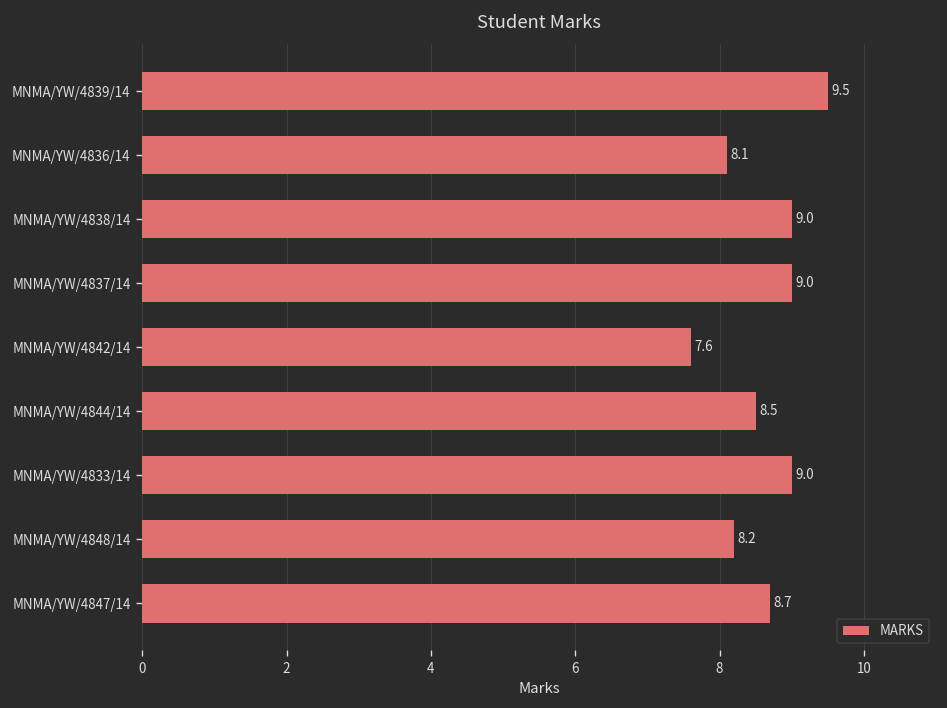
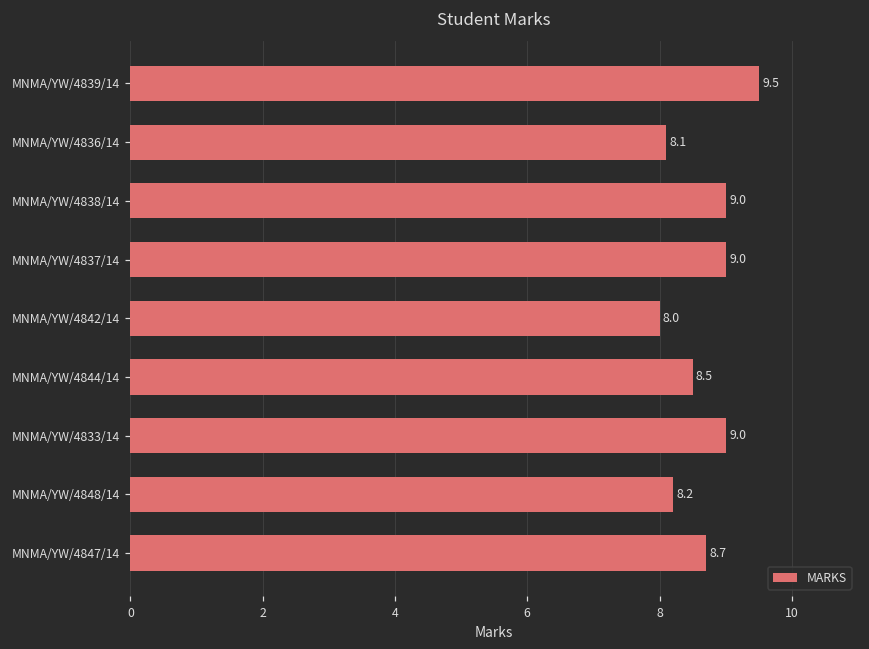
MNMA/YW/4842/14: 7.6 -> 8.0
